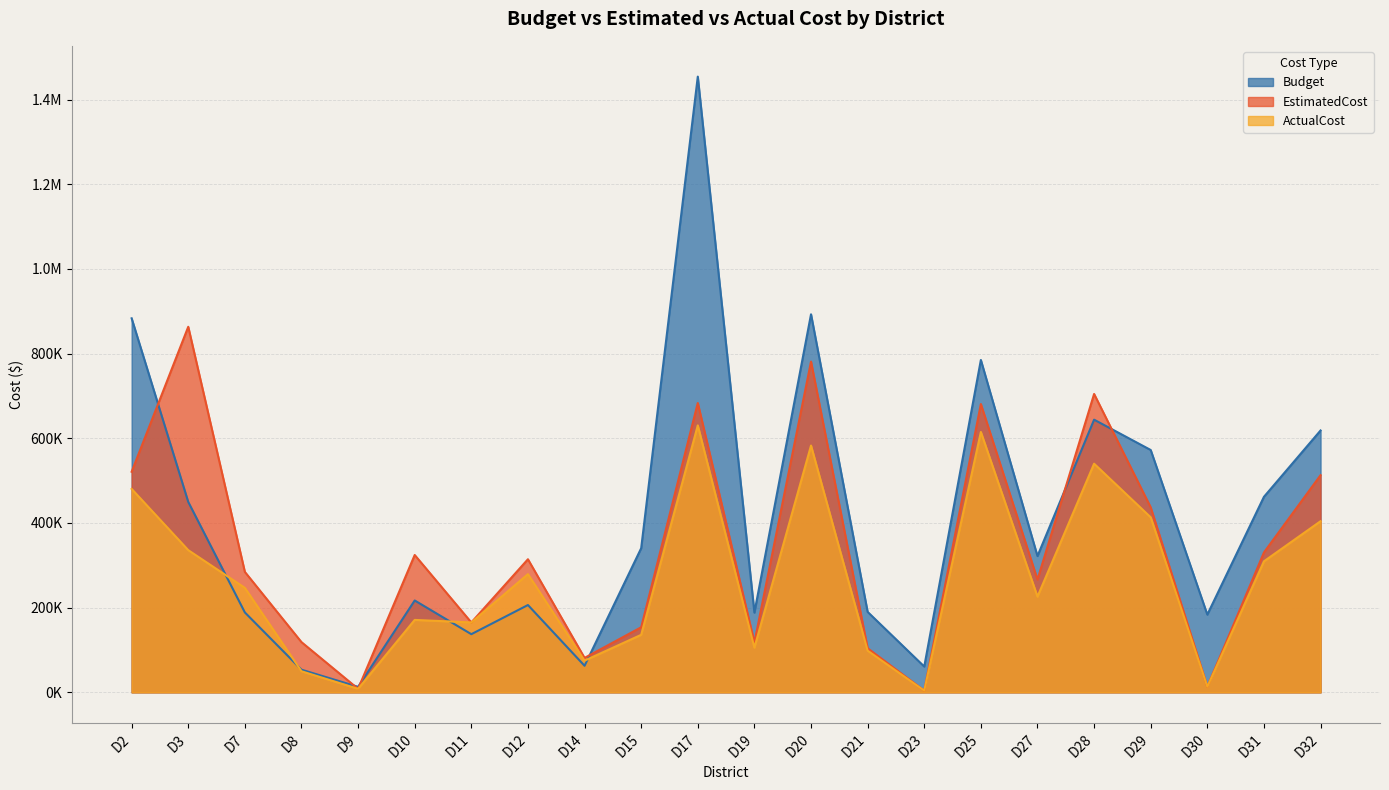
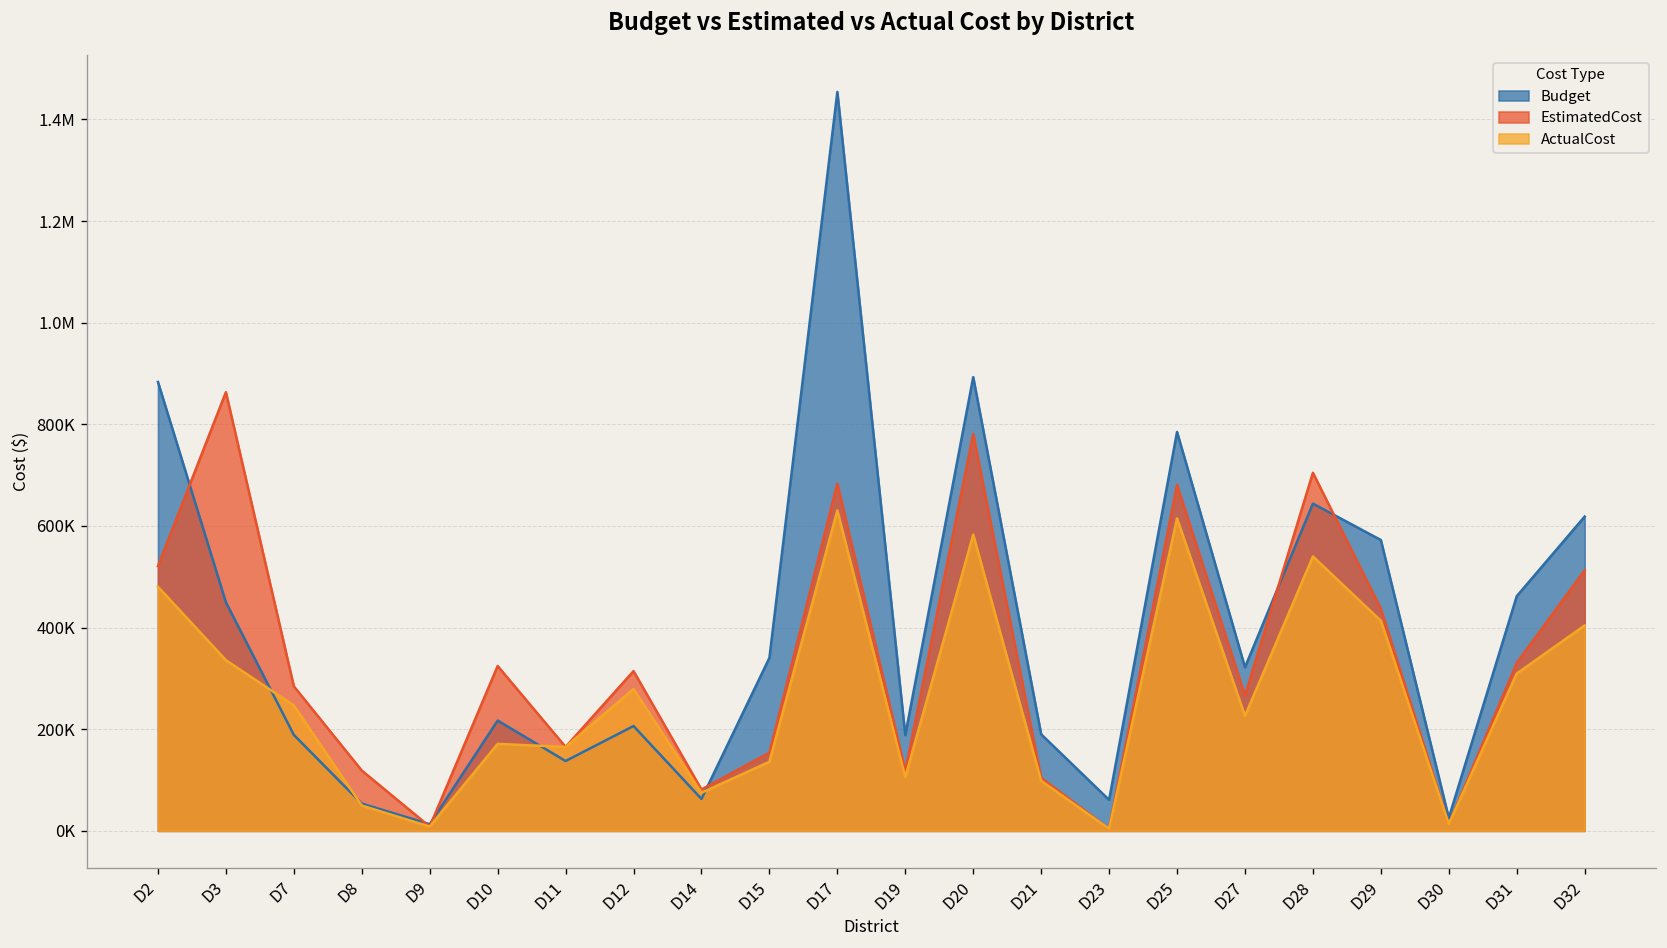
Budget, D30: 180000 -> 30000
